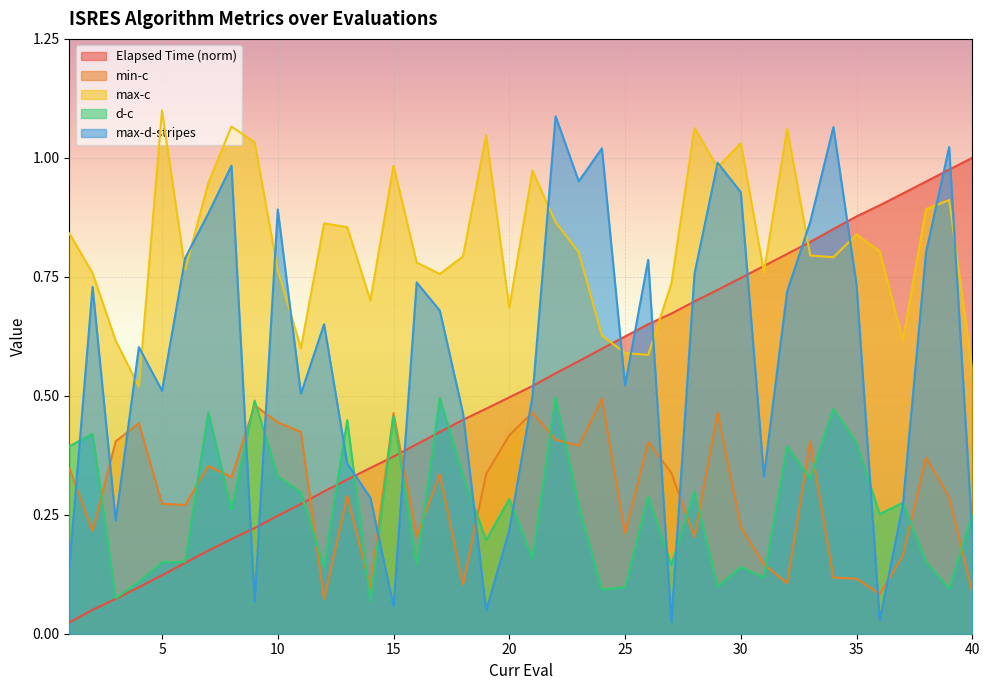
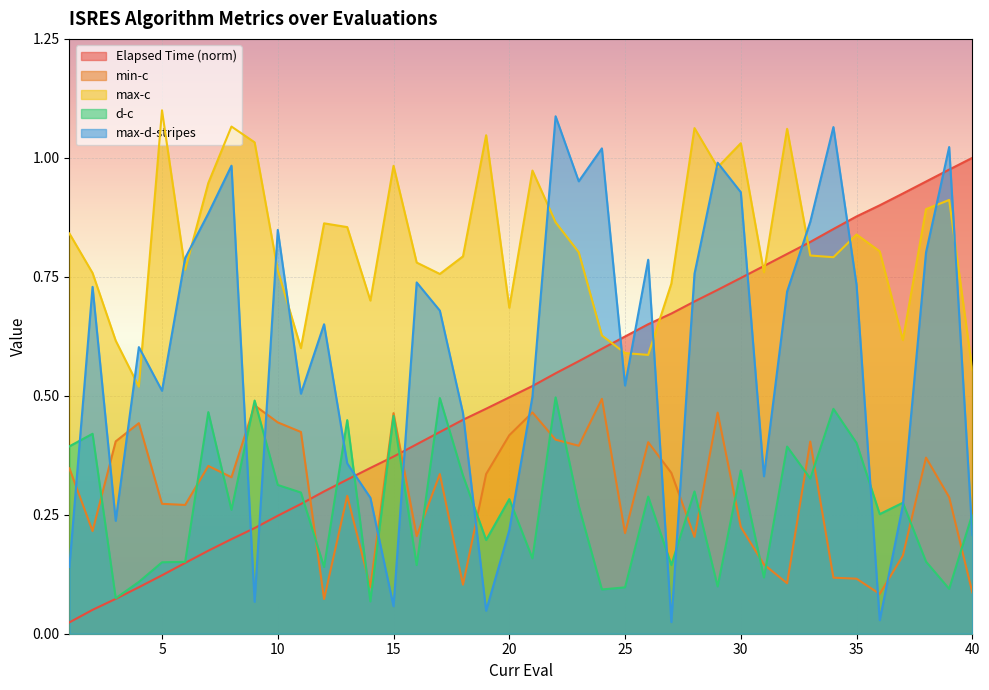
d-c, 10: 0.33 -> 0.31
max-d-stripes, 10: 0.89 -> 0.85
d-c, 30: 0.14 -> 0.34
